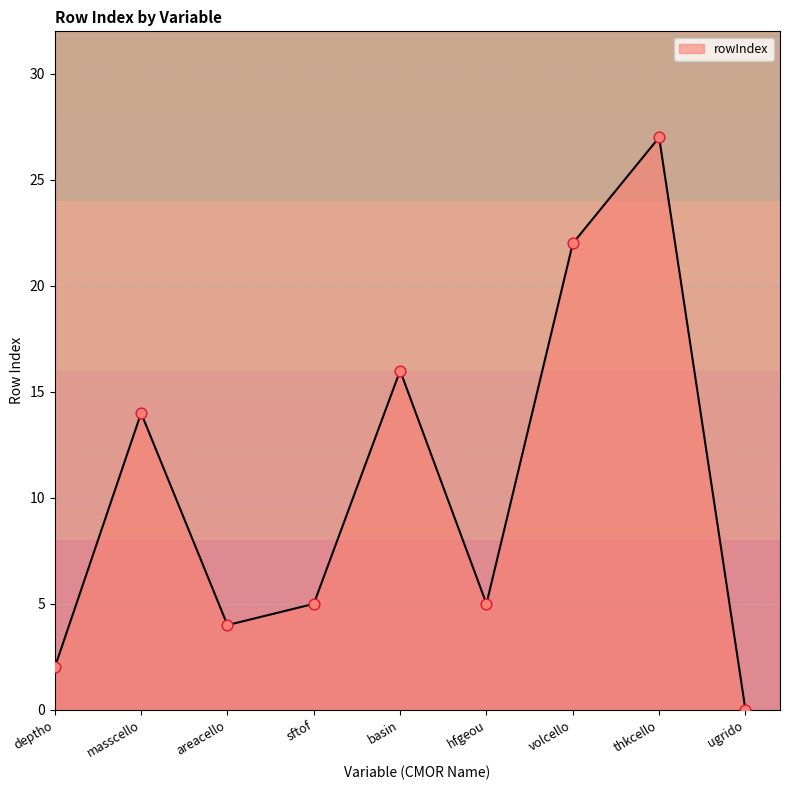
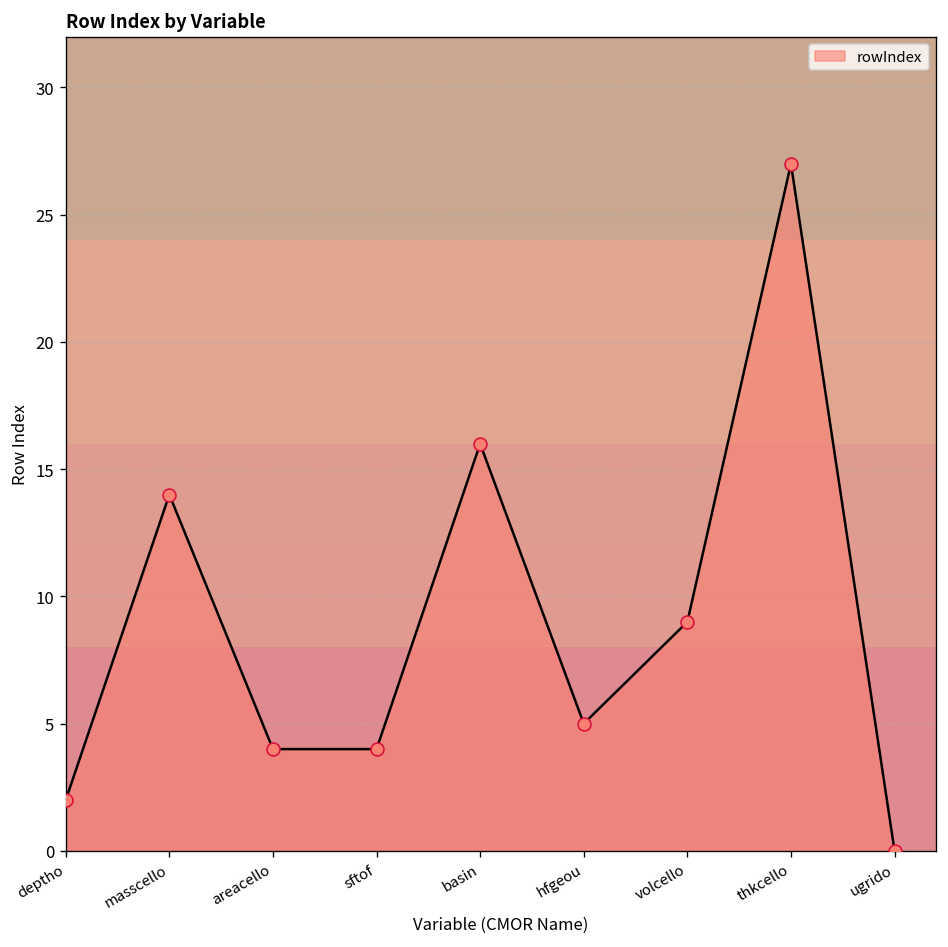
sftof: 5 -> 4
volcello: 22 -> 9
